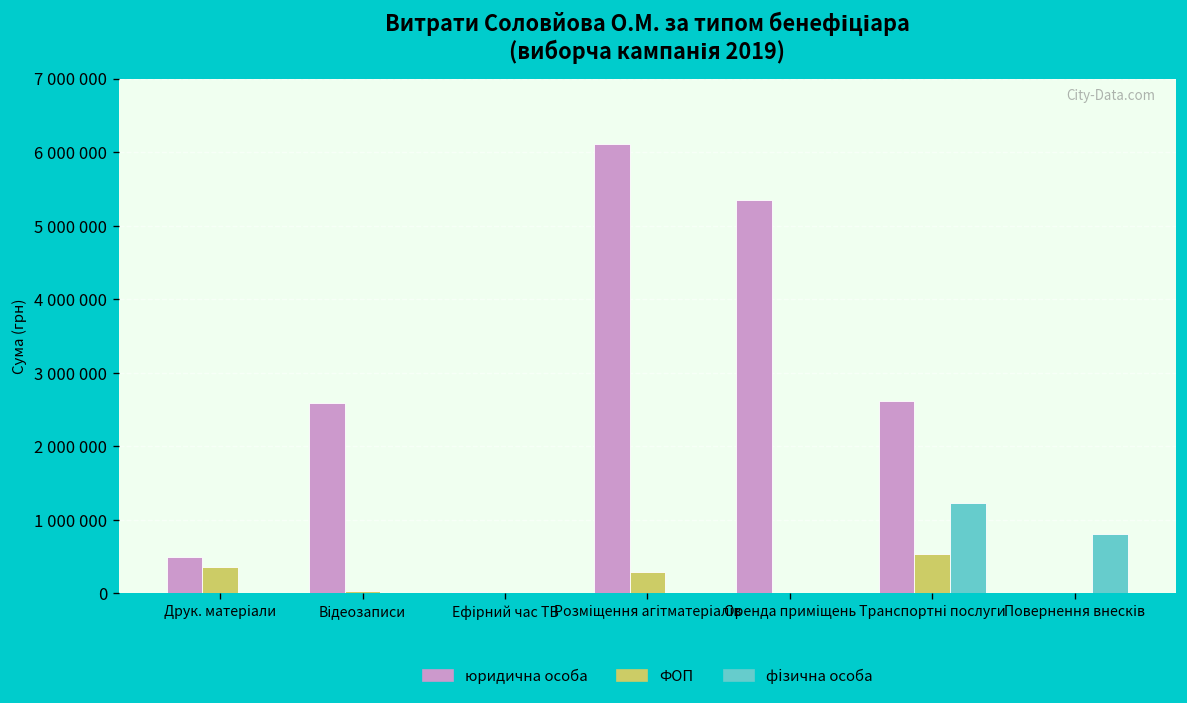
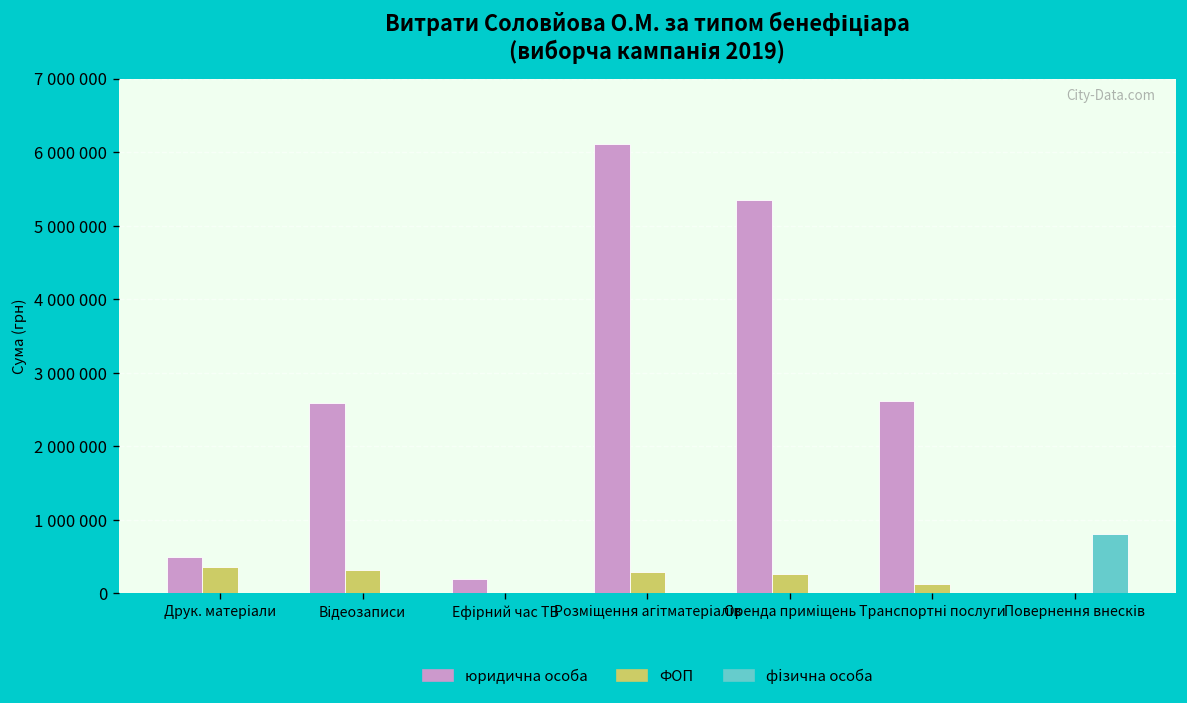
ФОП, Відеозаписи: 0 -> 300000
юридична особа, Ефірний час ТВ: 0 -> 200000
ФОП, Оренда приміщень: 0 -> 300000
ФОП, Транспортні послуги: 500000 -> 100000
фізична особа, Транспортні послуги: 1200000 -> 0
